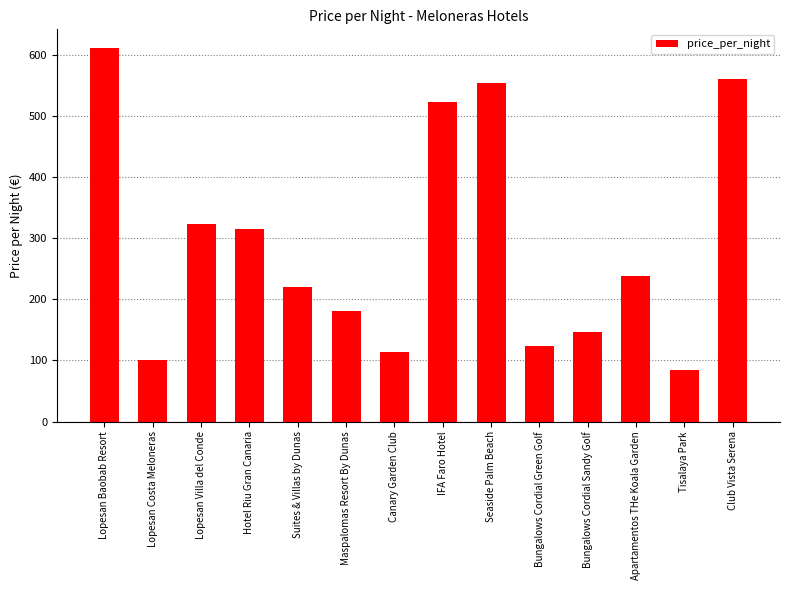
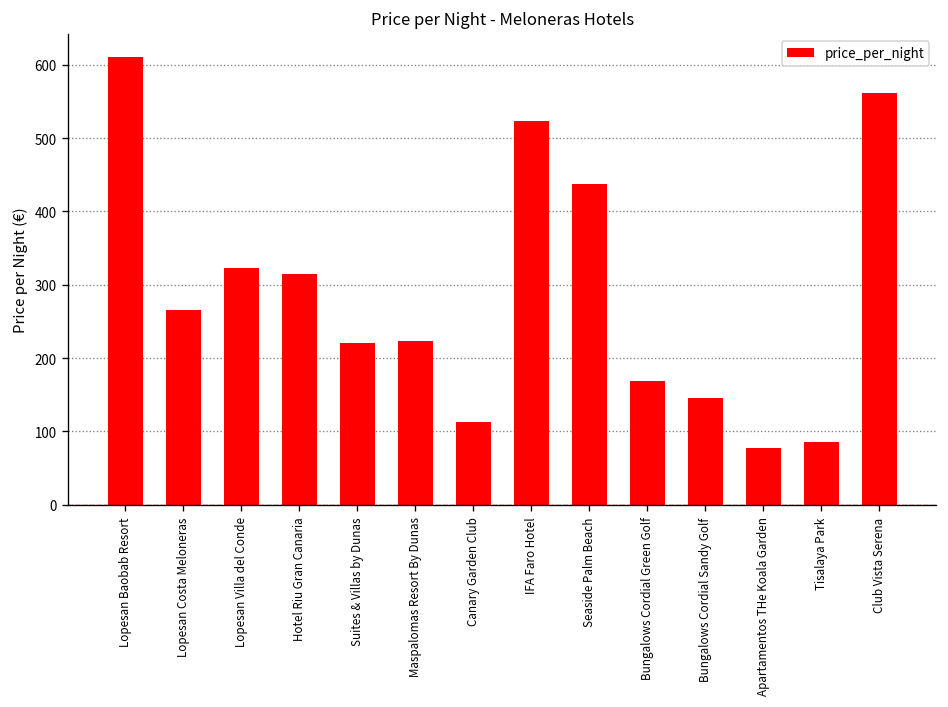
Lopesan Costa Meloneras: 100 -> 270
Maspalomas Resort By Dunas: 180 -> 220
Seaside Palm Beach: 550 -> 440
Bungalows Cordial Green Golf: 120 -> 170
Apartamentos THe Koala Garden: 240 -> 80
